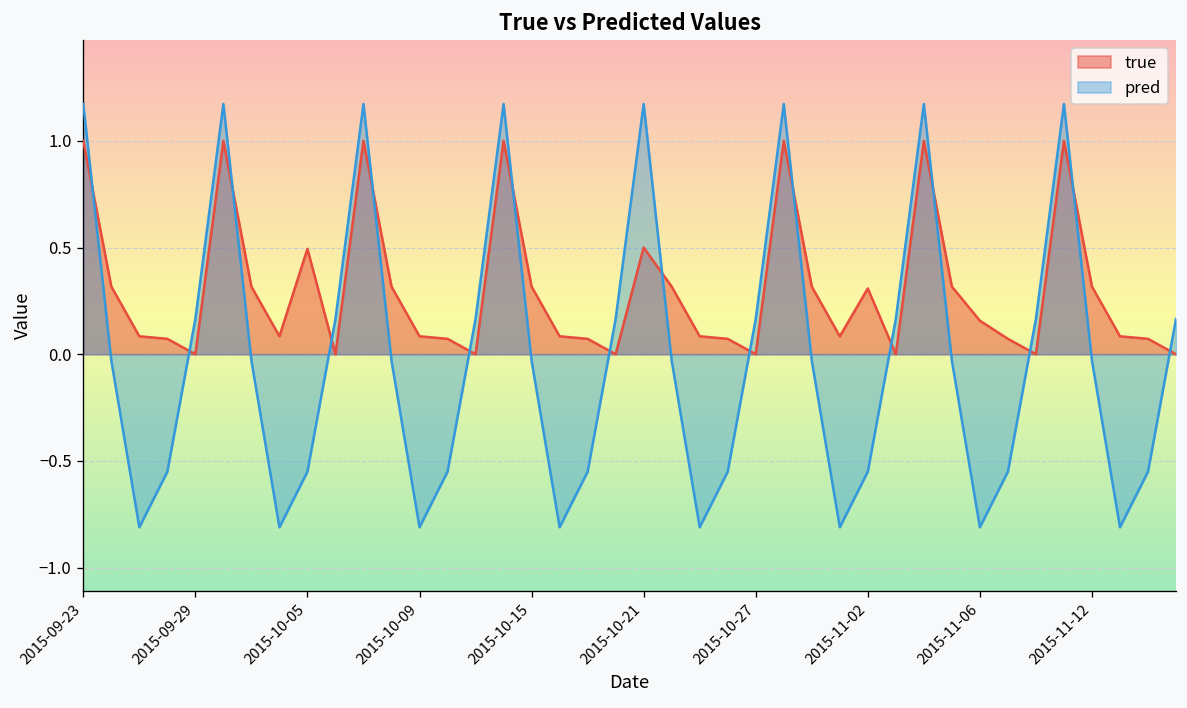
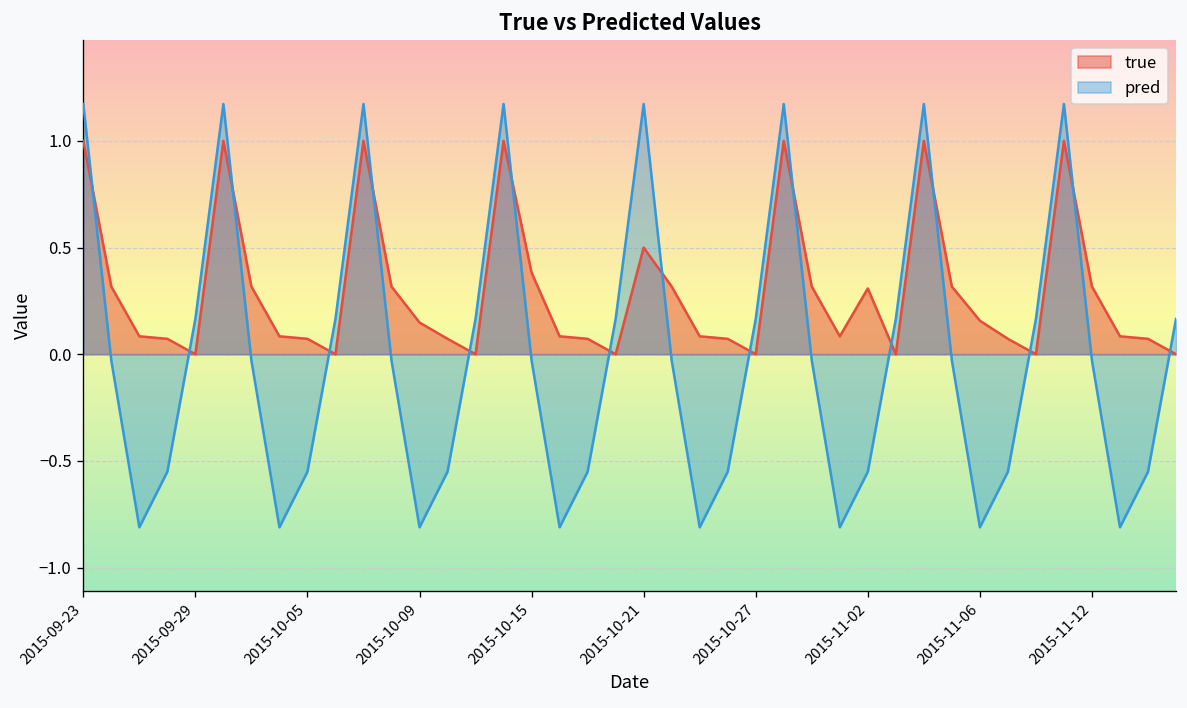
true, 2015-10-05: 0.49 -> 0.07
true, 2015-10-09: 0.08 -> 0.15
true, 2015-10-15: 0.32 -> 0.38
